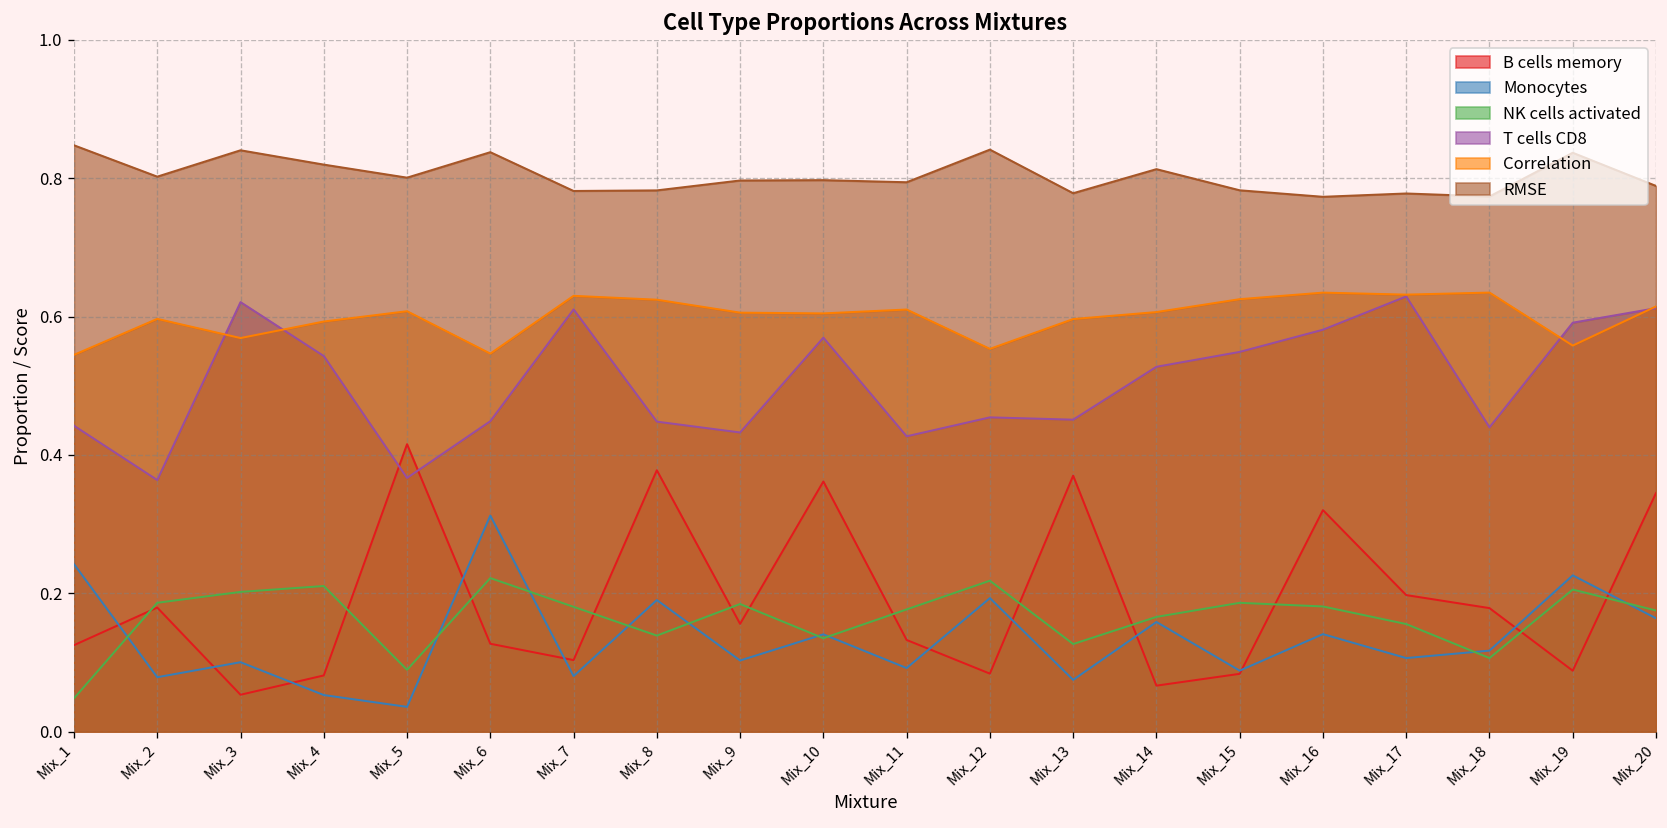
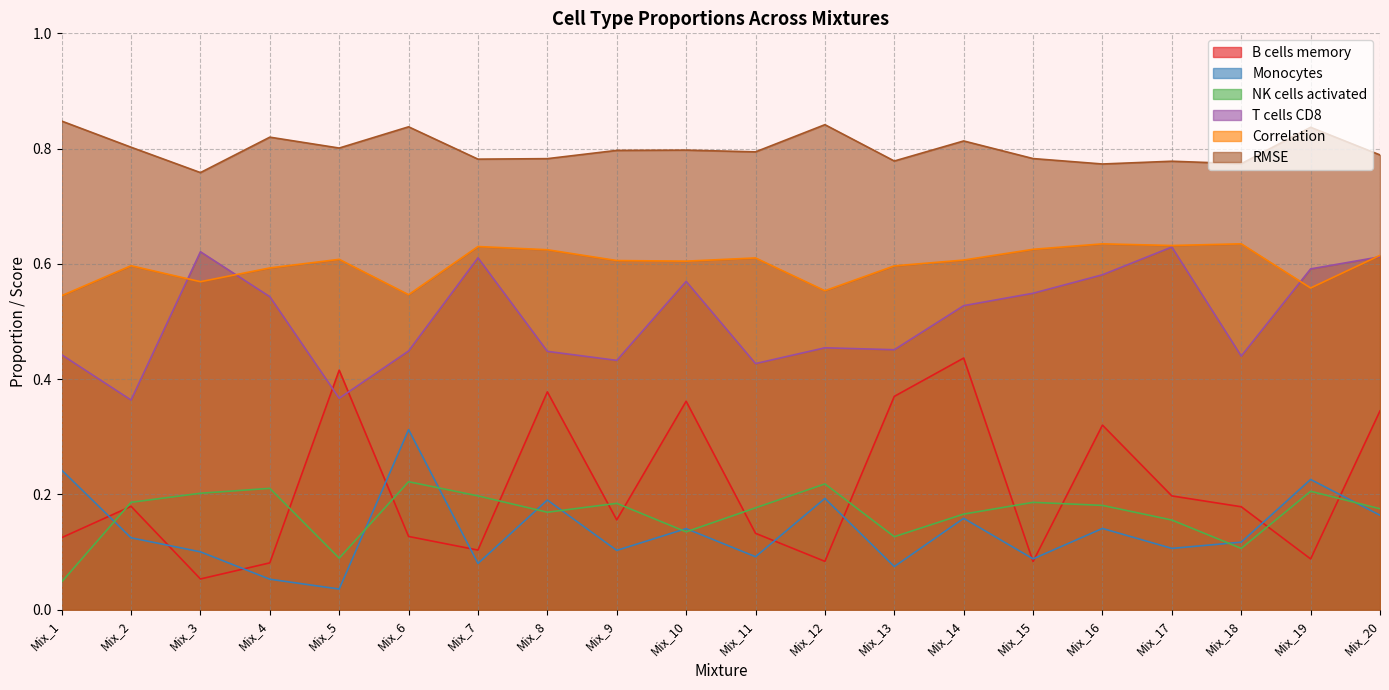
Monocytes, Mix_2: 0.08 -> 0.12
RMSE, Mix_3: 0.84 -> 0.76
NK cells activated, Mix_7: 0.18 -> 0.20
NK cells activated, Mix_8: 0.14 -> 0.17
B cells memory, Mix_14: 0.07 -> 0.44
